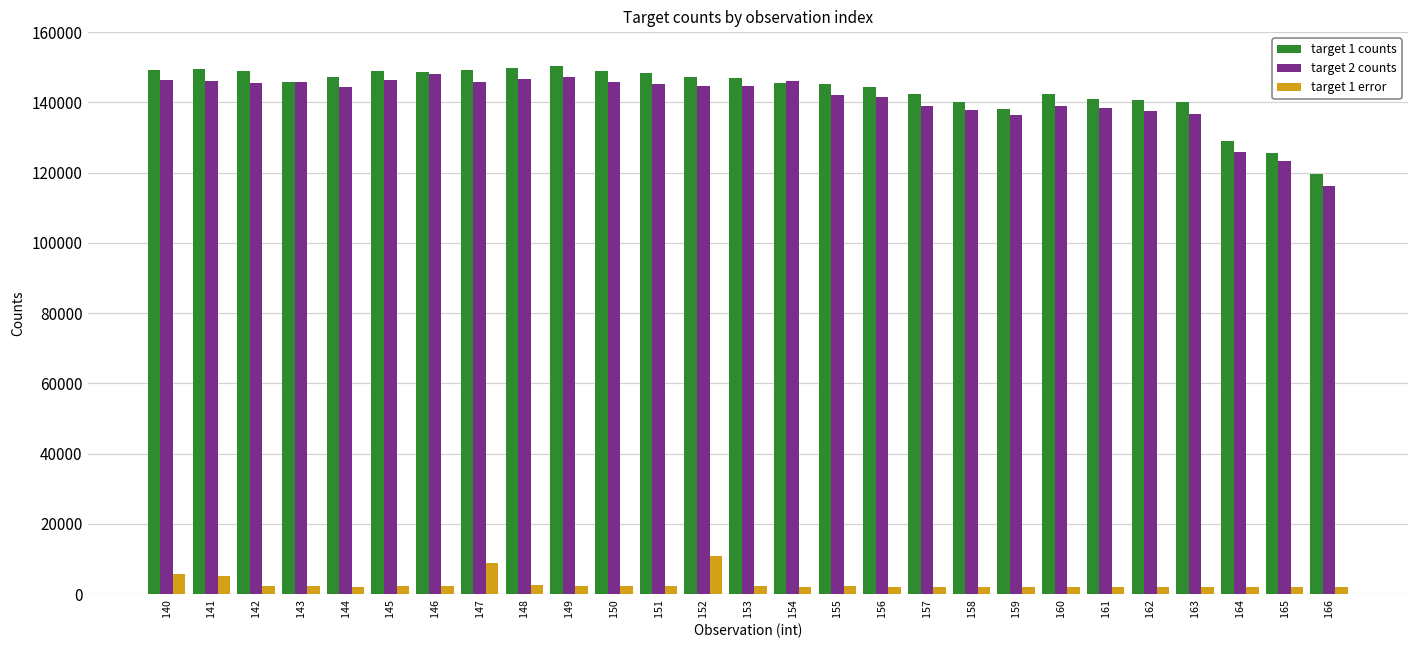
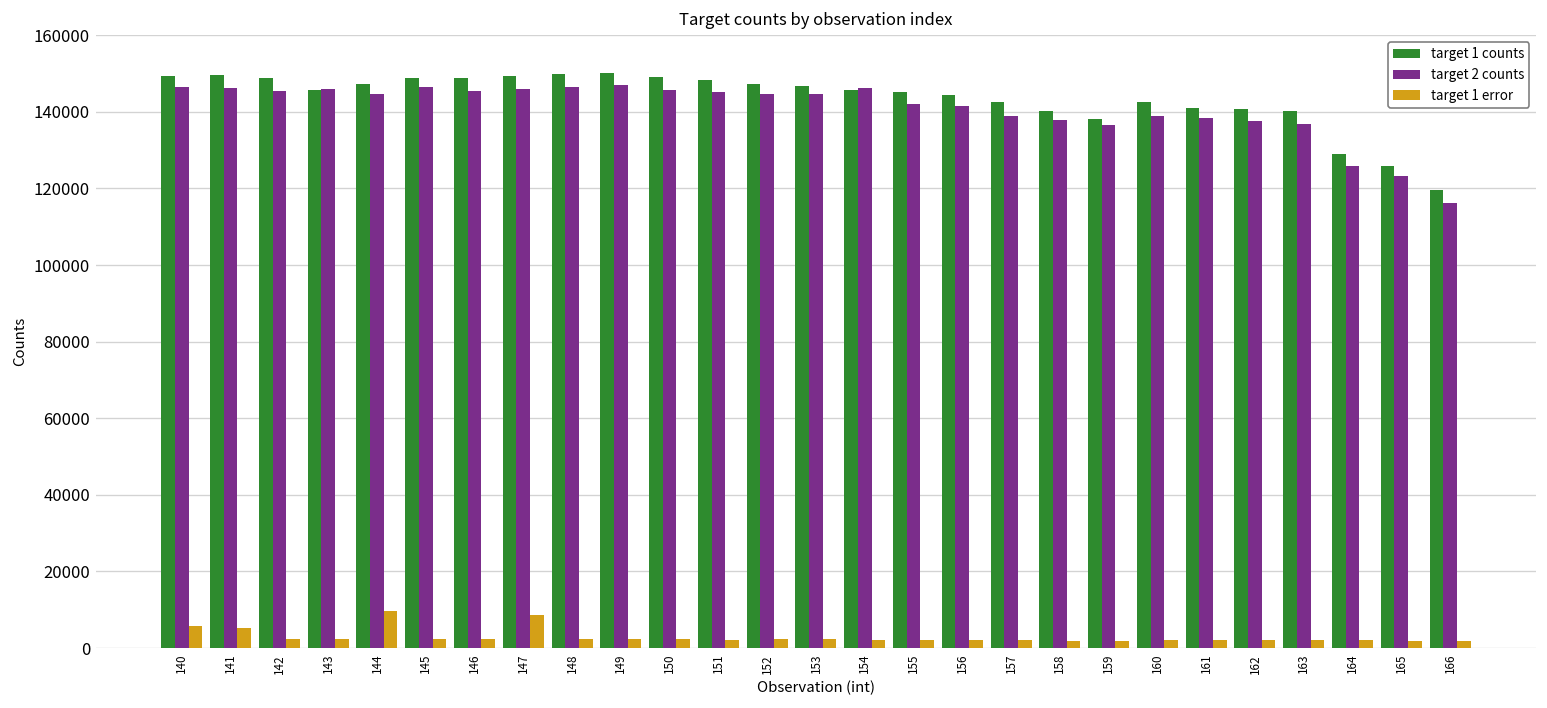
target 1 error, 144: 2000 -> 10000
target 2 counts, 146: 148000 -> 146000
target 1 error, 152: 11000 -> 2000
